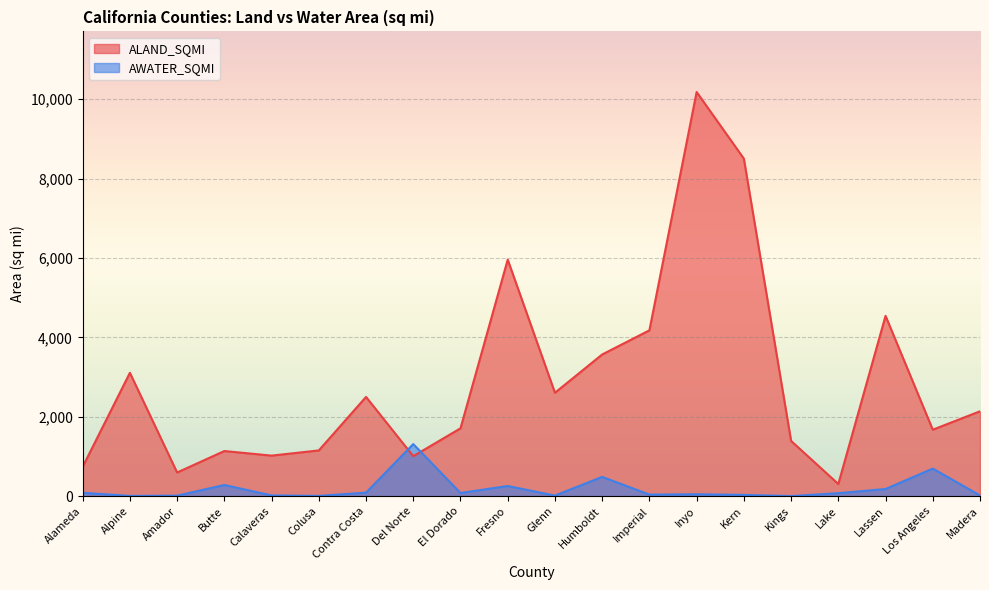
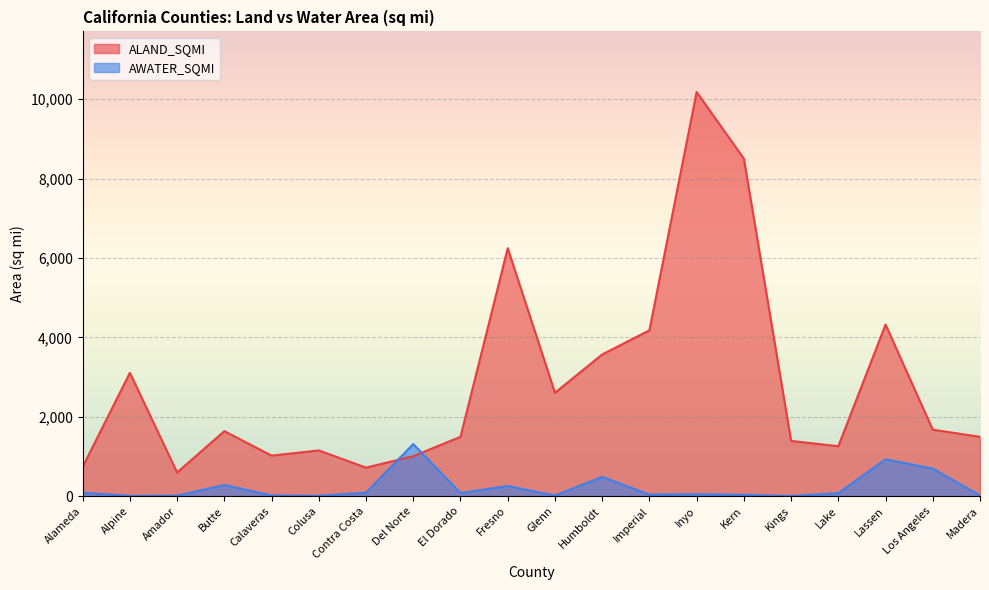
ALAND_SQMI, Butte: 1,100 -> 1,600
ALAND_SQMI, Contra Costa: 2,500 -> 700
ALAND_SQMI, El Dorado: 1,700 -> 1,500
ALAND_SQMI, Fresno: 6,000 -> 6,200
ALAND_SQMI, Lake: 300 -> 1,300
ALAND_SQMI, Lassen: 4,500 -> 4,300
AWATER_SQMI, Lassen: 200 -> 900
ALAND_SQMI, Madera: 2,100 -> 1,500
